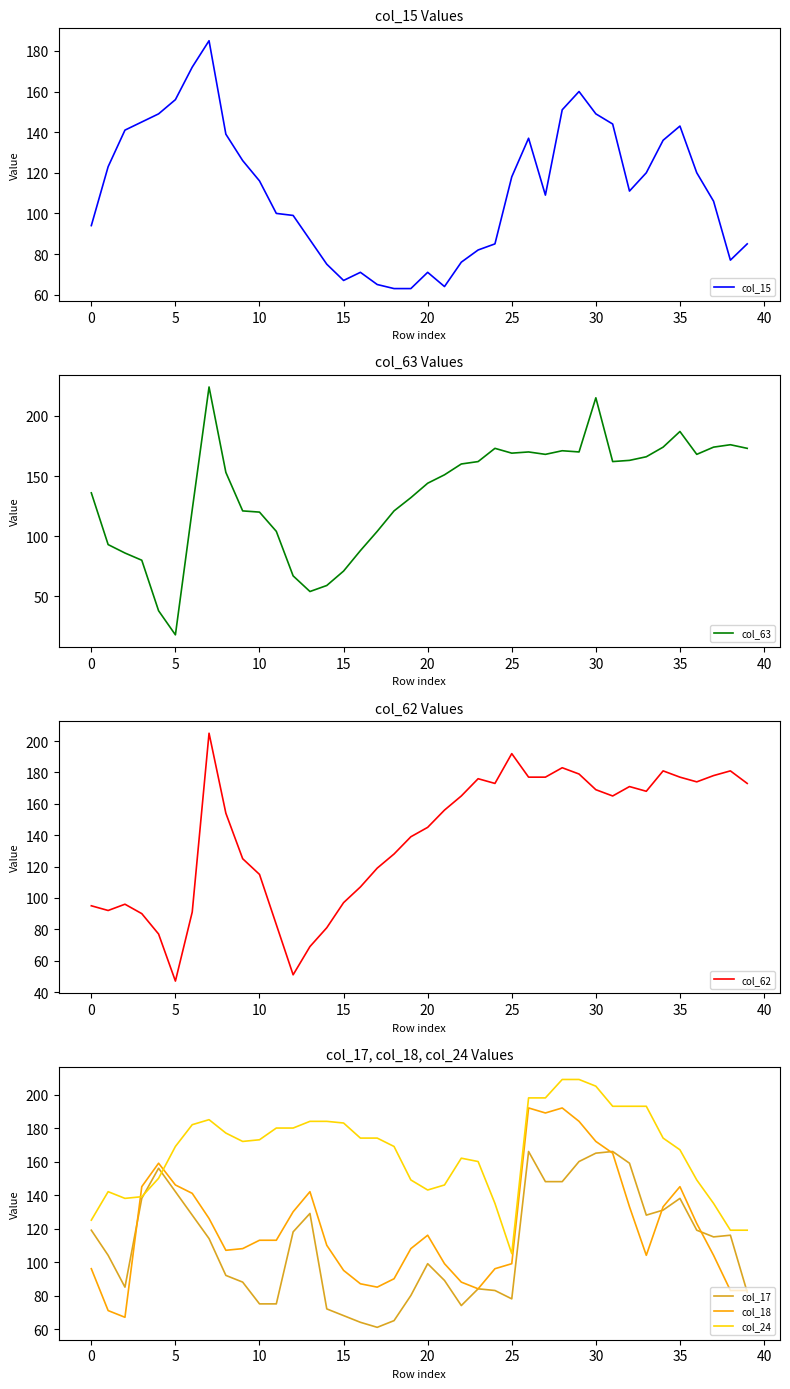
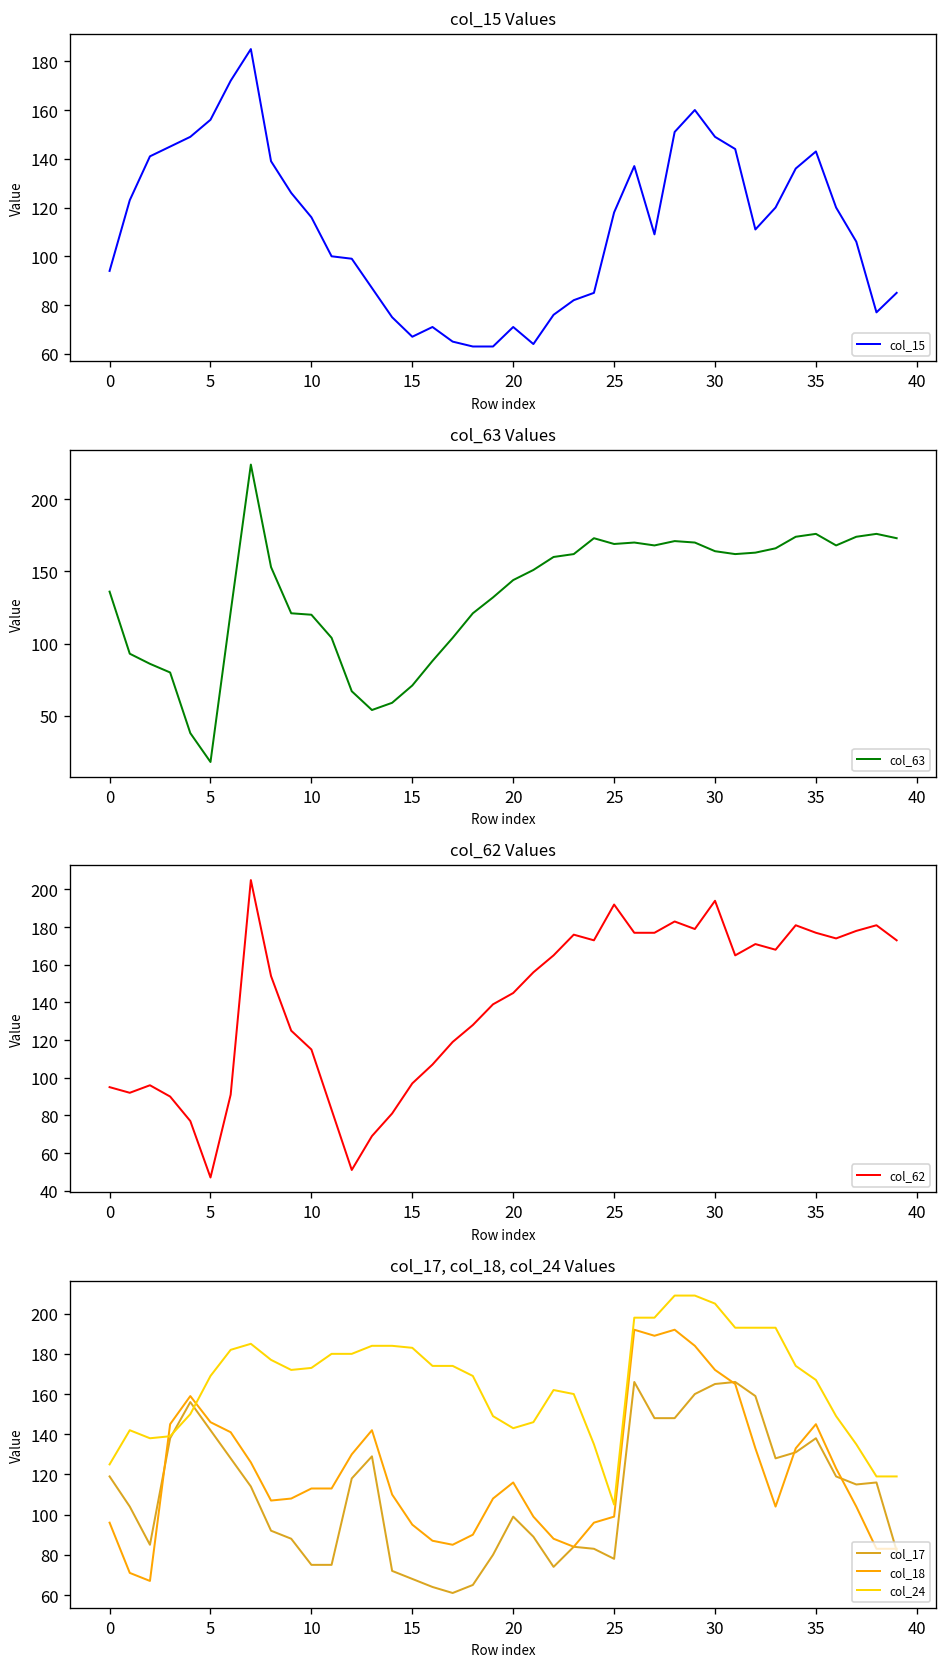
col_63 Values, 30: 215 -> 164
col_63 Values, 35: 187 -> 176
col_62 Values, 30: 169 -> 194
